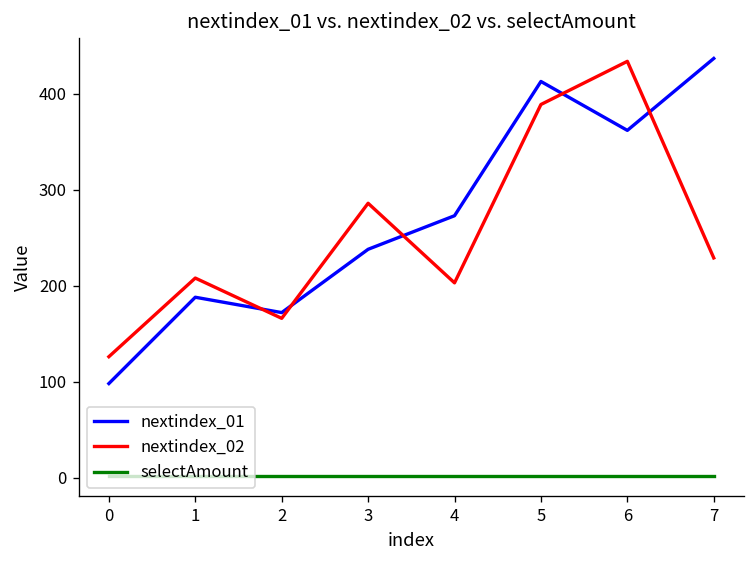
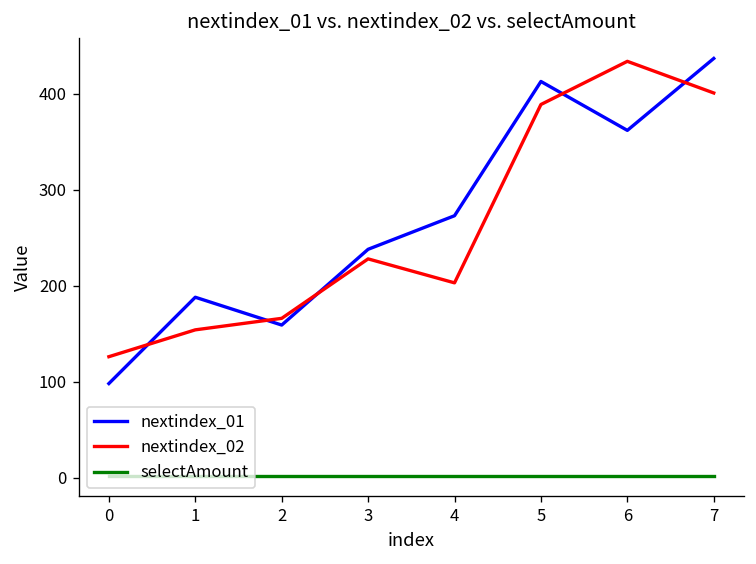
nextindex_02, 1: 210 -> 150
nextindex_01, 2: 170 -> 160
nextindex_02, 3: 290 -> 230
nextindex_02, 7: 230 -> 400
